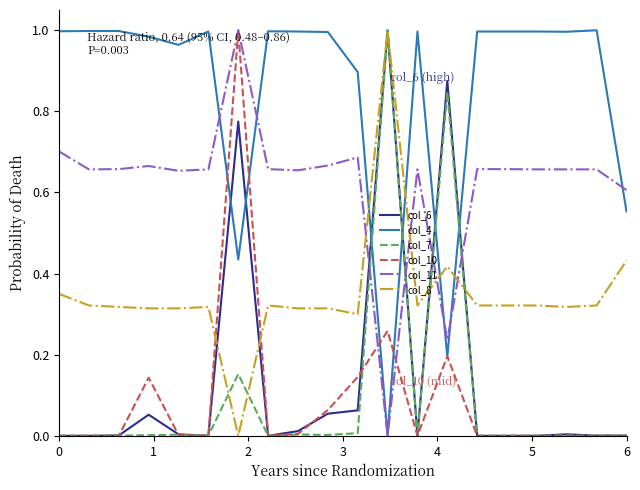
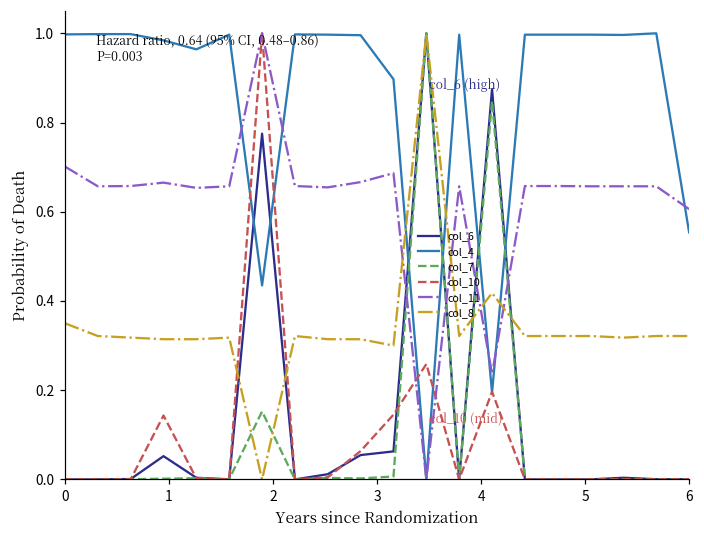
col_8, 6: 0.43 -> 0.32
